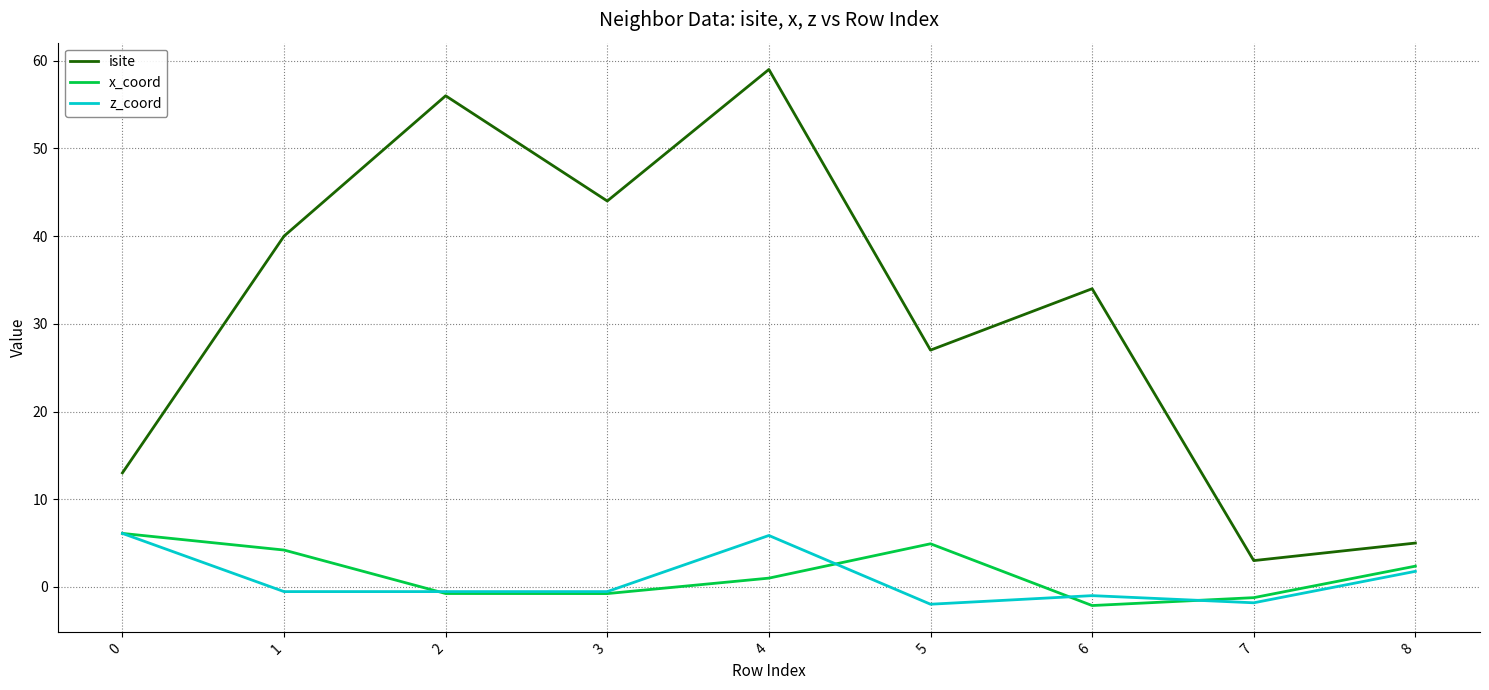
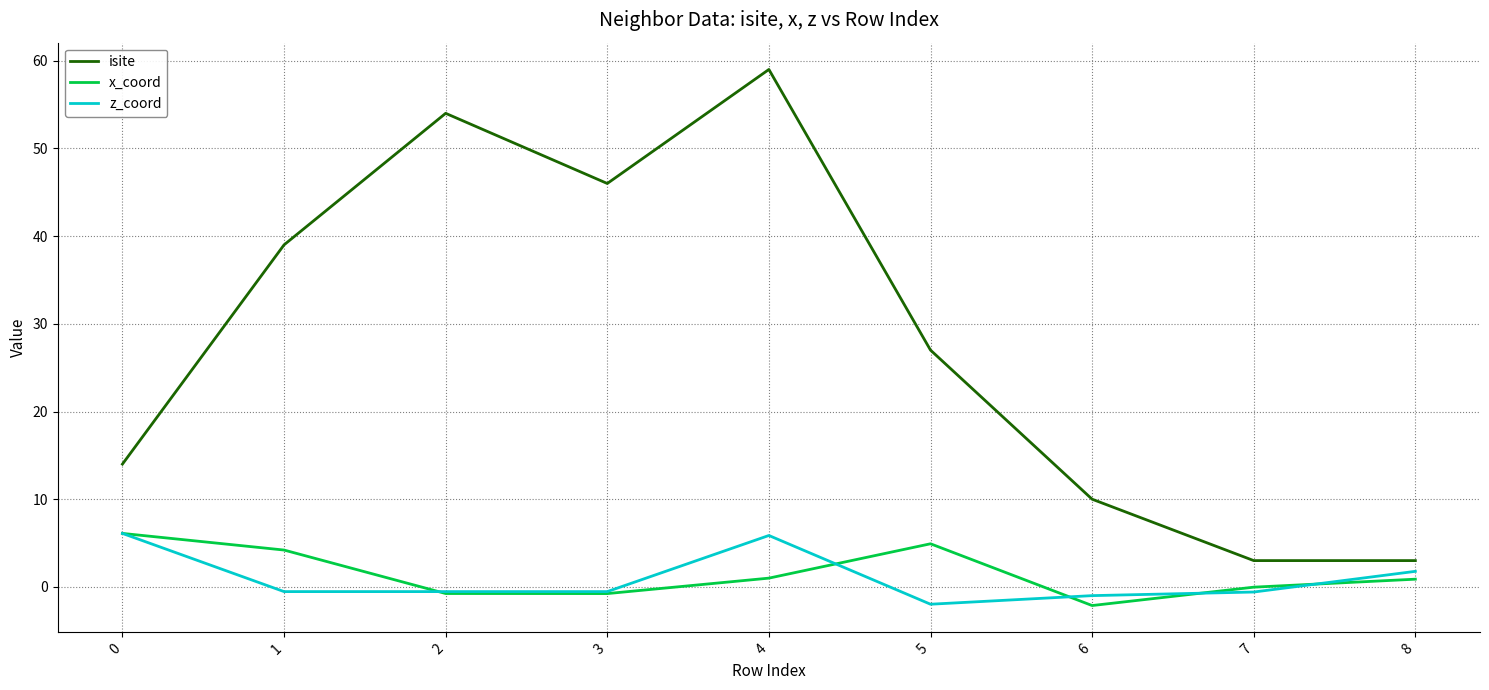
isite, 0: 13 -> 14
isite, 1: 40 -> 39
isite, 2: 56 -> 54
isite, 3: 44 -> 46
isite, 6: 34 -> 10
x_coord, 7: -1 -> 0
z_coord, 7: -2 -> -1
isite, 8: 5 -> 3
x_coord, 8: 2 -> 1
